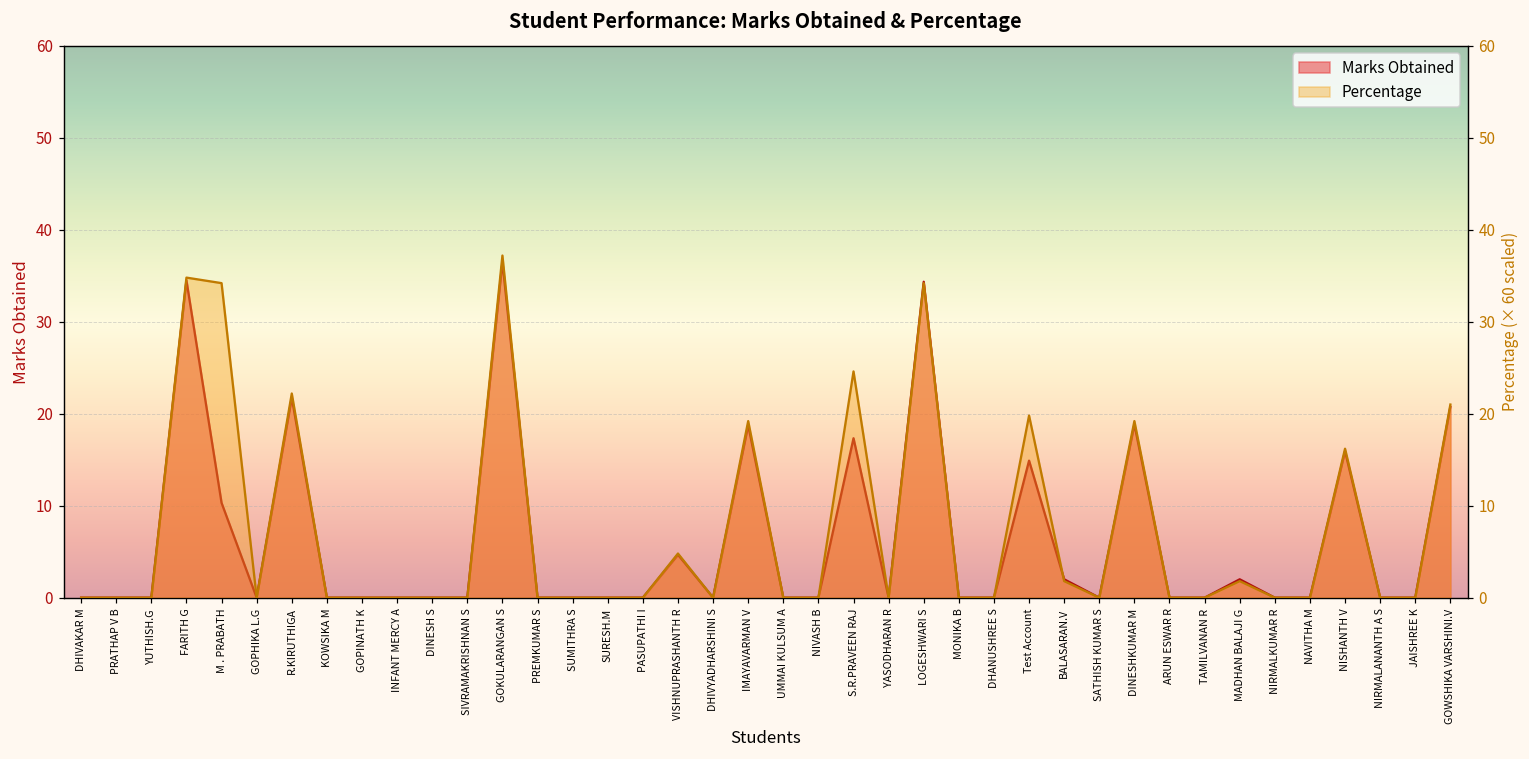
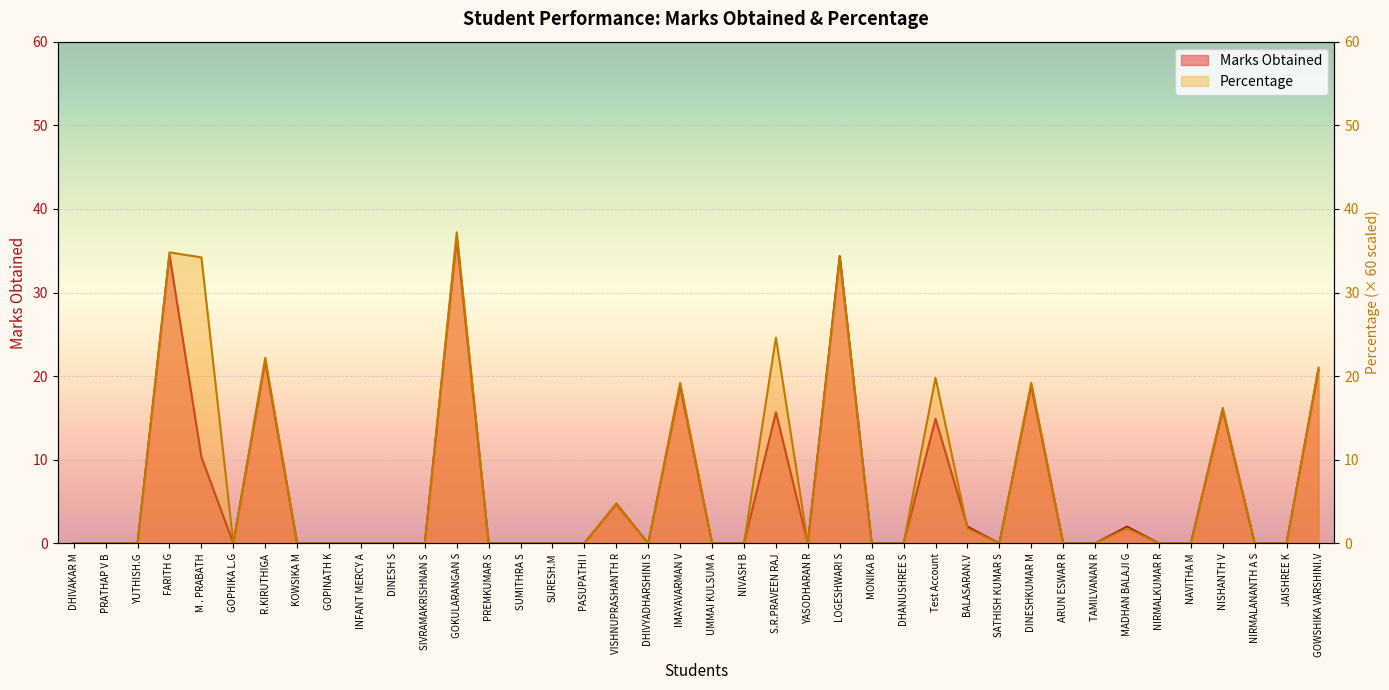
Marks Obtained, S.R.PRAVEEN RAJ: 17 -> 16
